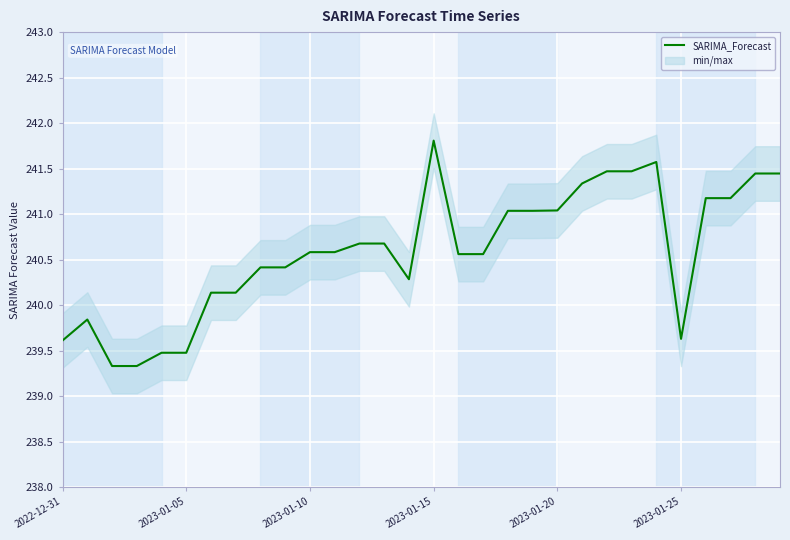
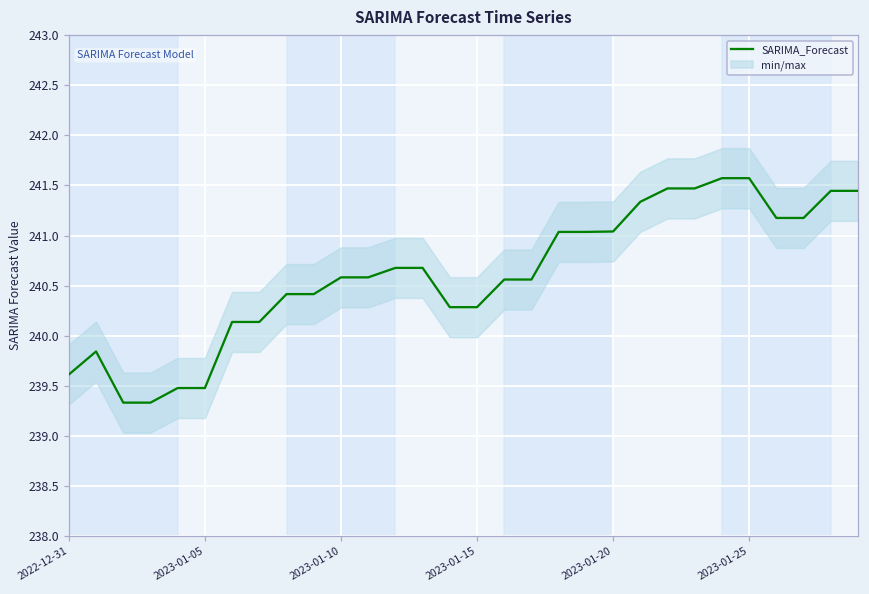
SARIMA_Forecast, 2023-01-15: 241.8 -> 240.3
SARIMA_Forecast, 2023-01-25: 239.6 -> 241.6
